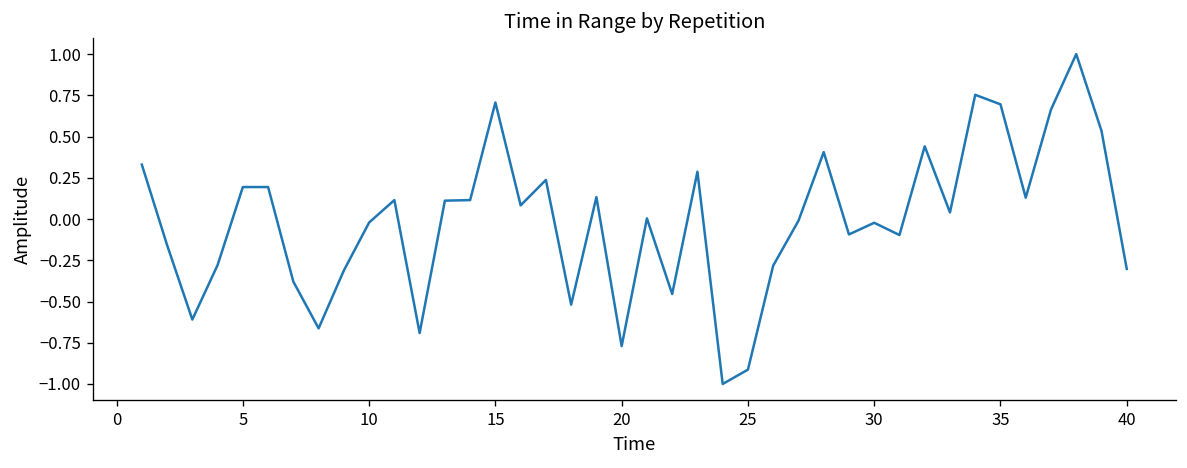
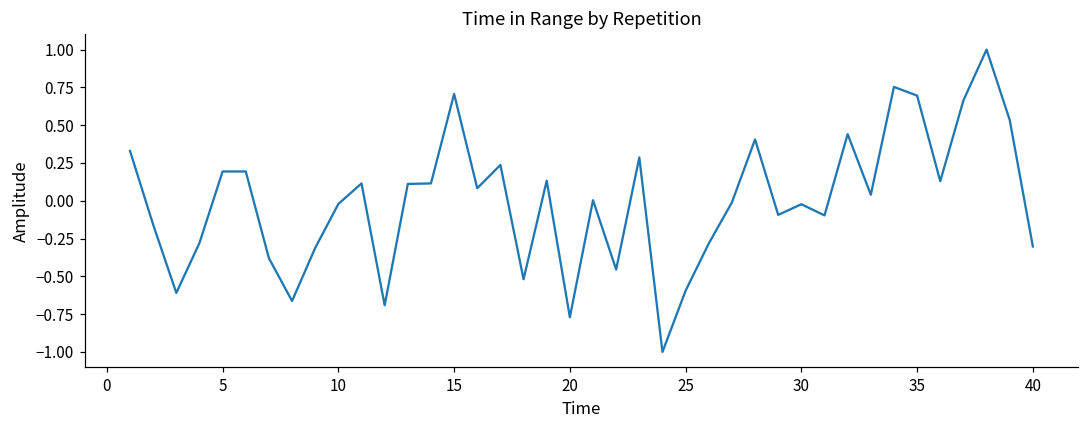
25: -0.91 -> -0.59
